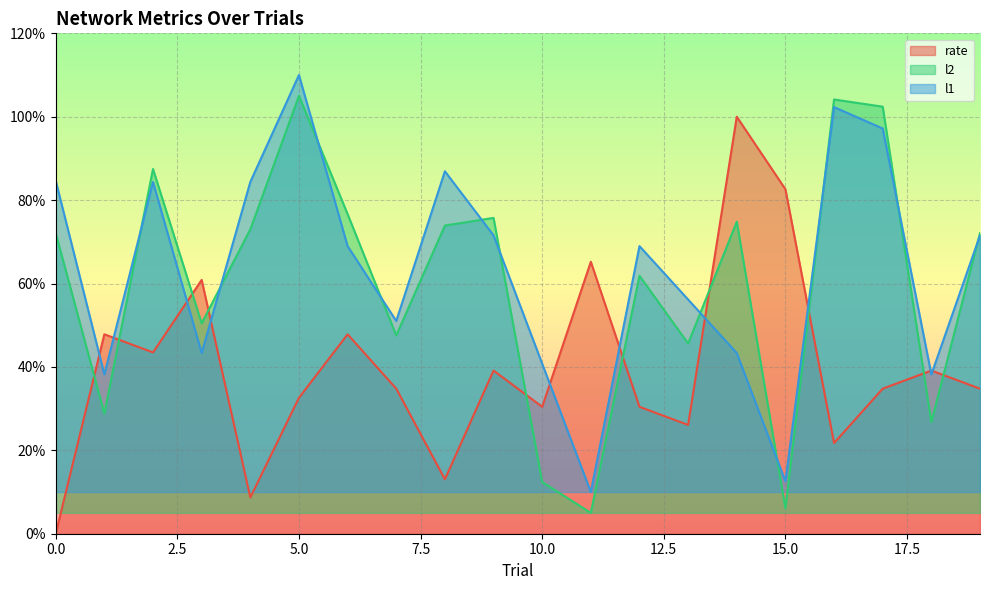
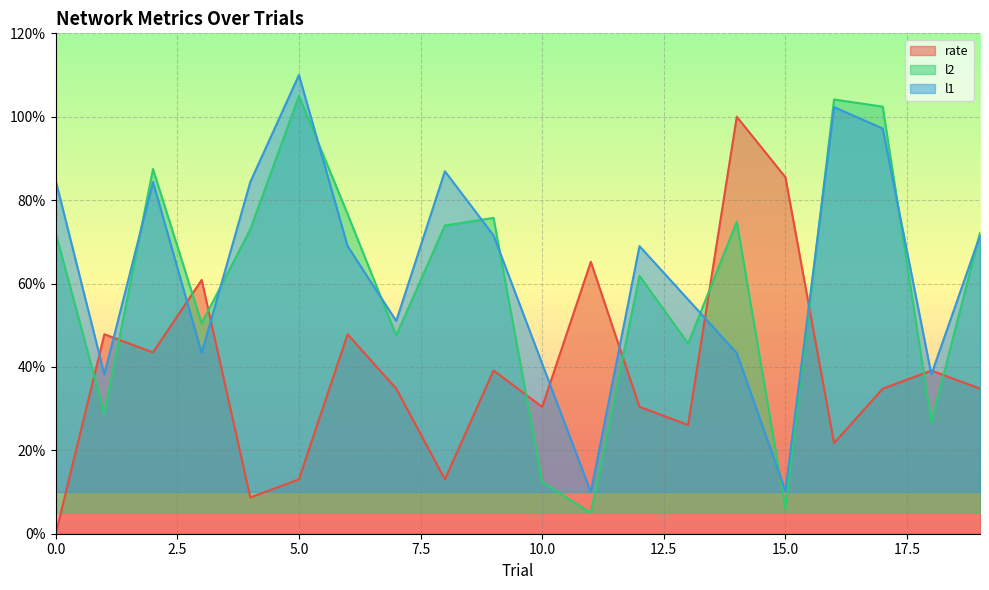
rate, 5.0: 33% -> 13%
rate, 15.0: 83% -> 85%
l1, 15.0: 13% -> 10%
